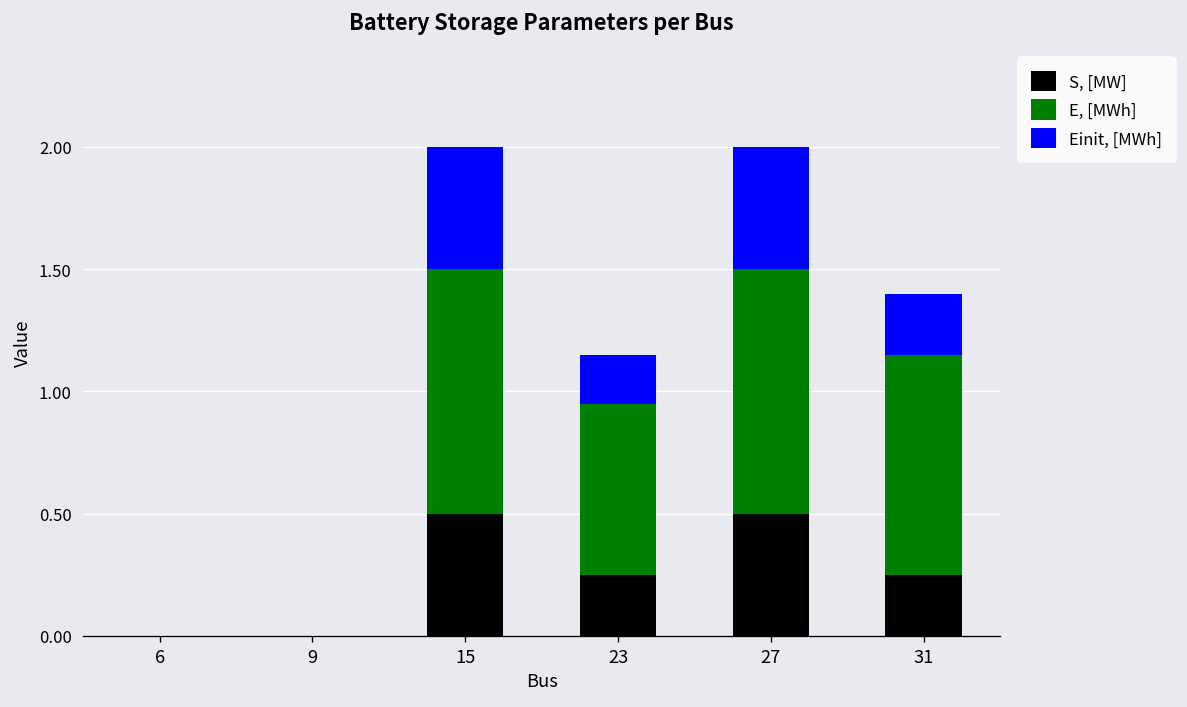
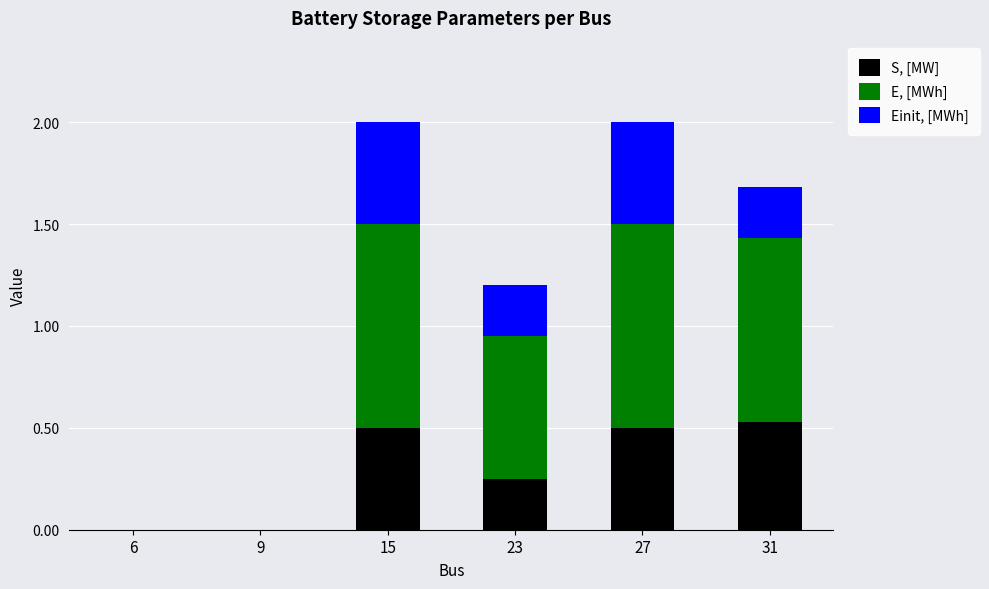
Einit, [MWh], 23: 0.20 -> 0.25
S, [MW], 31: 0.25 -> 0.53
